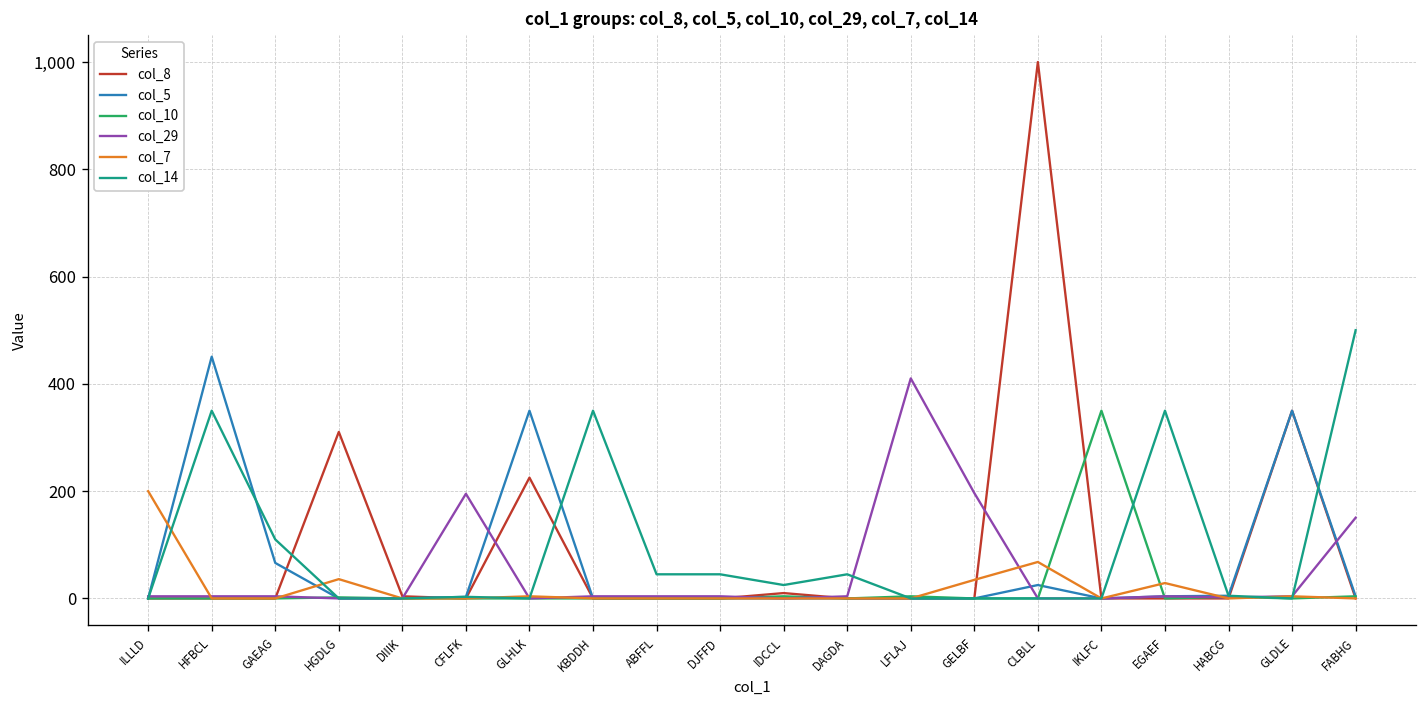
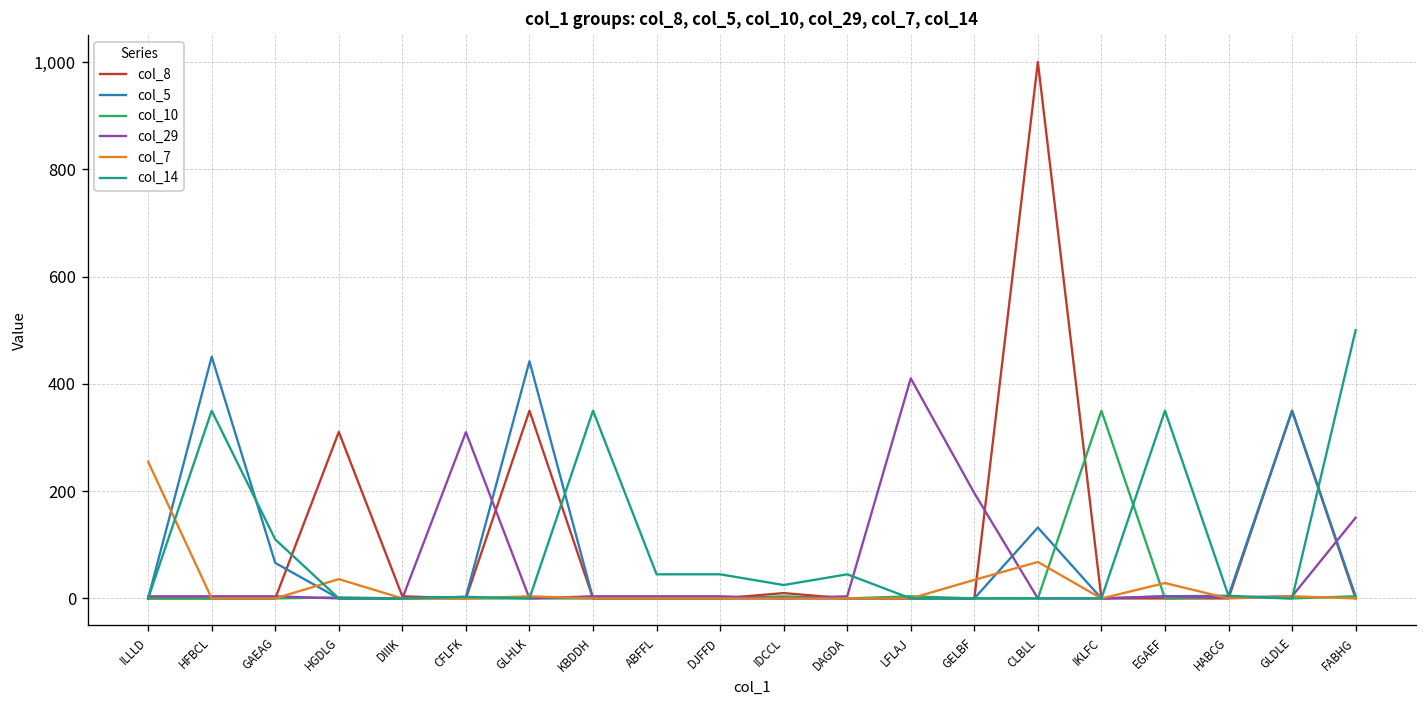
col_7, ILLLD: 200 -> 250
col_29, CFLFK: 200 -> 310
col_8, GLHLK: 230 -> 350
col_5, GLHLK: 350 -> 440
col_5, CLBLL: 30 -> 130
